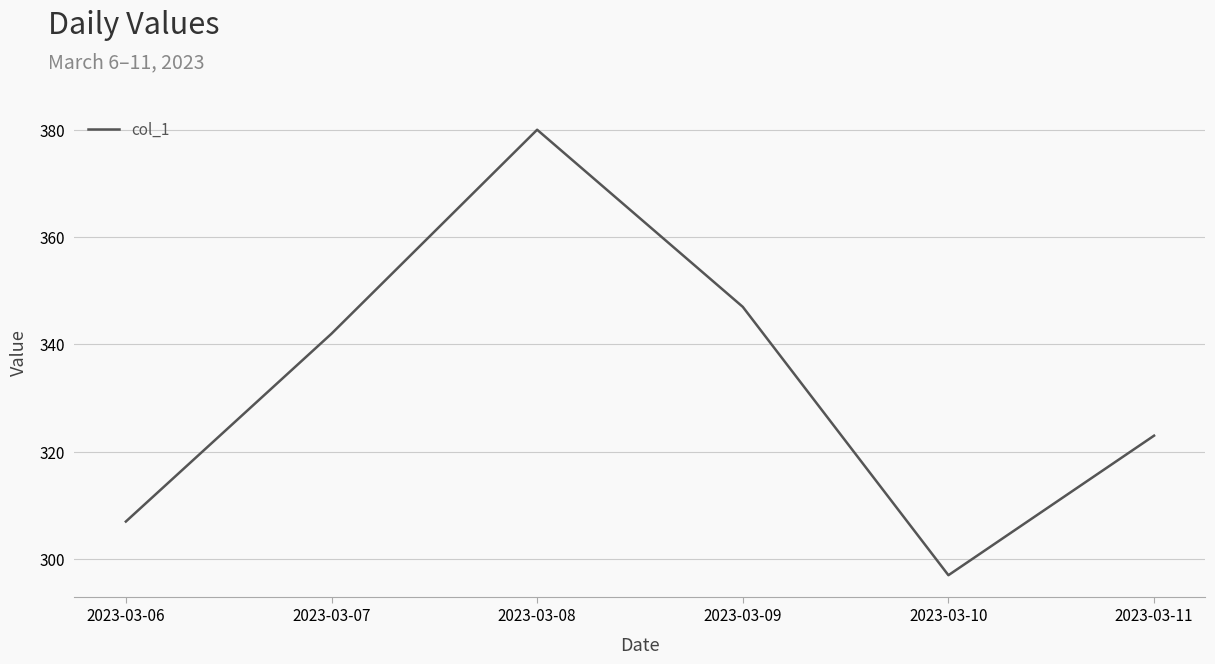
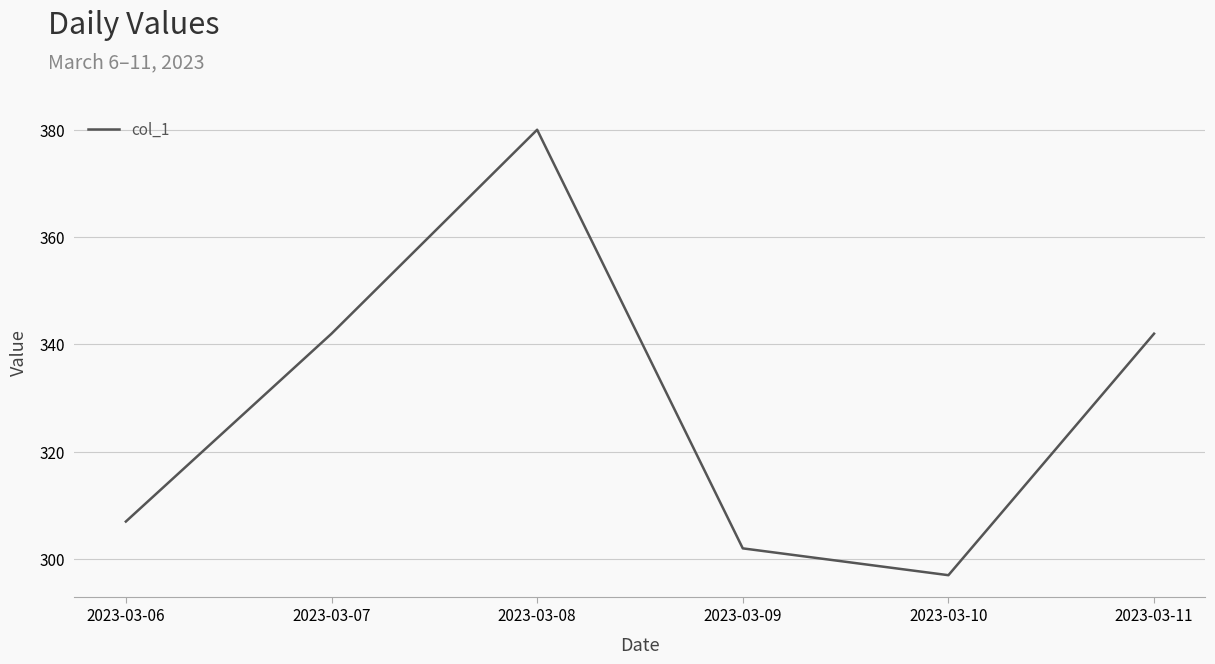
2023-03-09: 347 -> 302
2023-03-11: 323 -> 342
